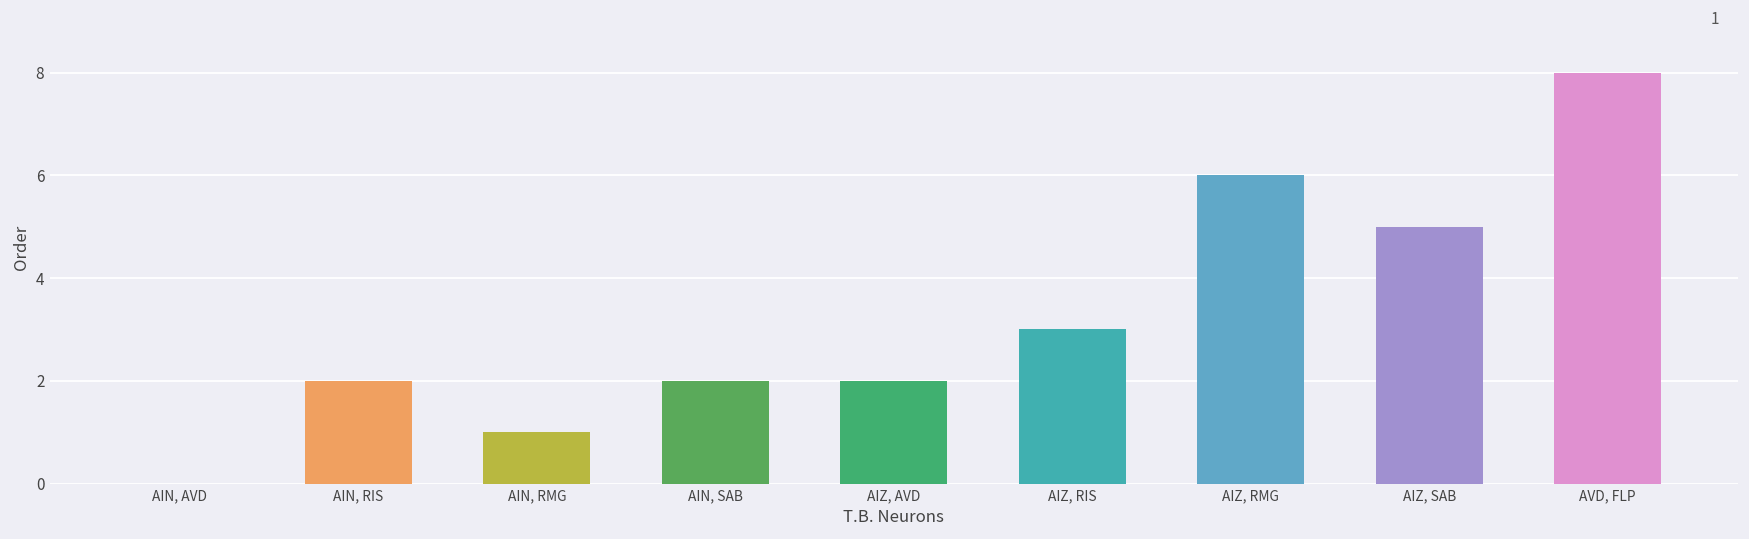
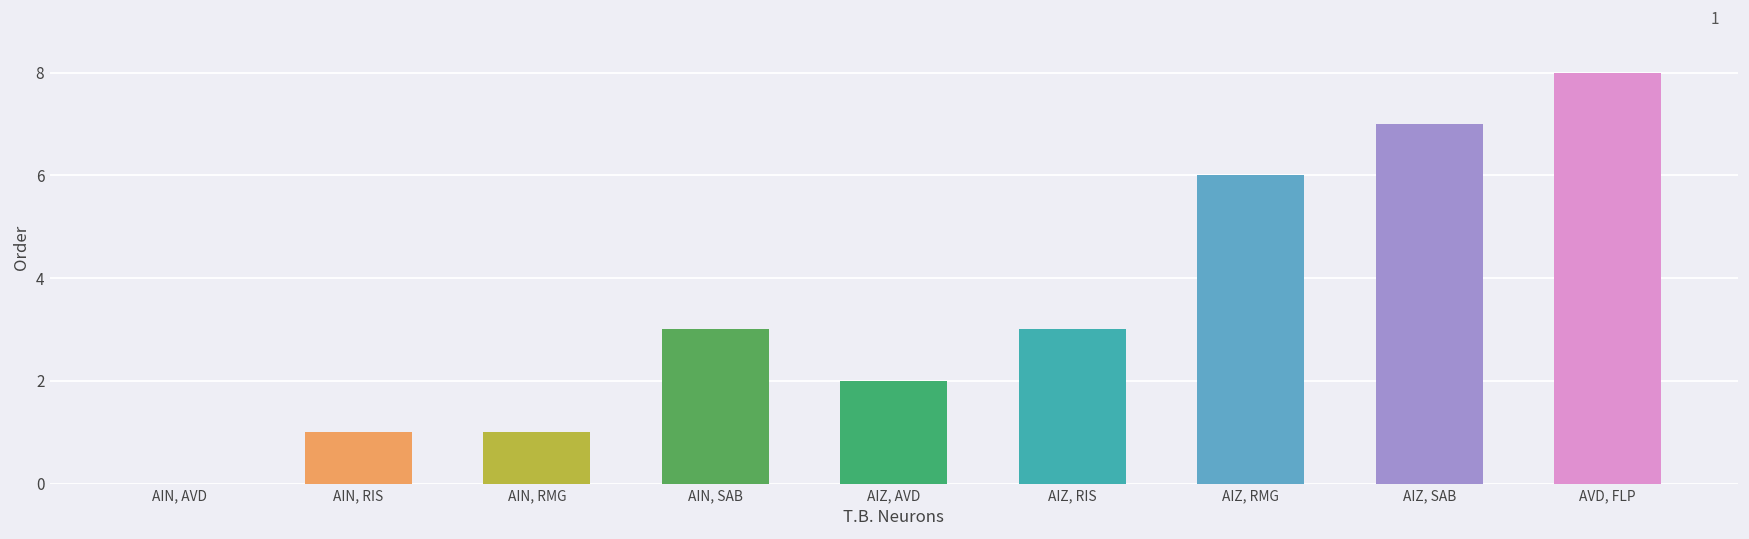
AIN, RIS: 2 -> 1
AIN, SAB: 2 -> 3
AIZ, SAB: 5 -> 7
